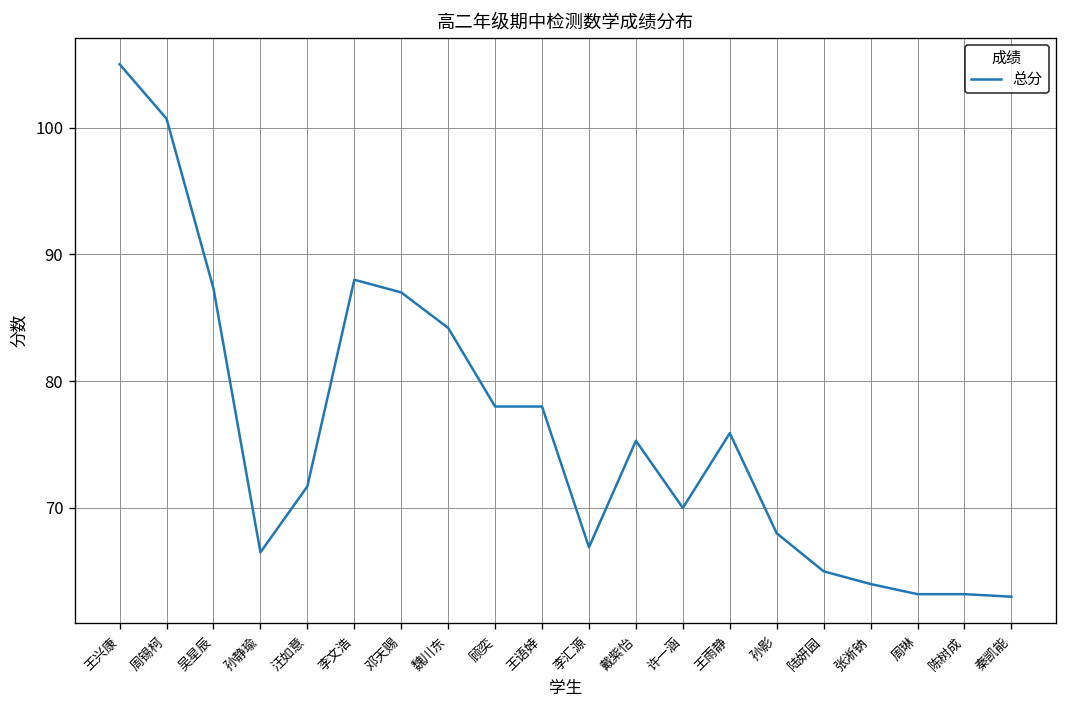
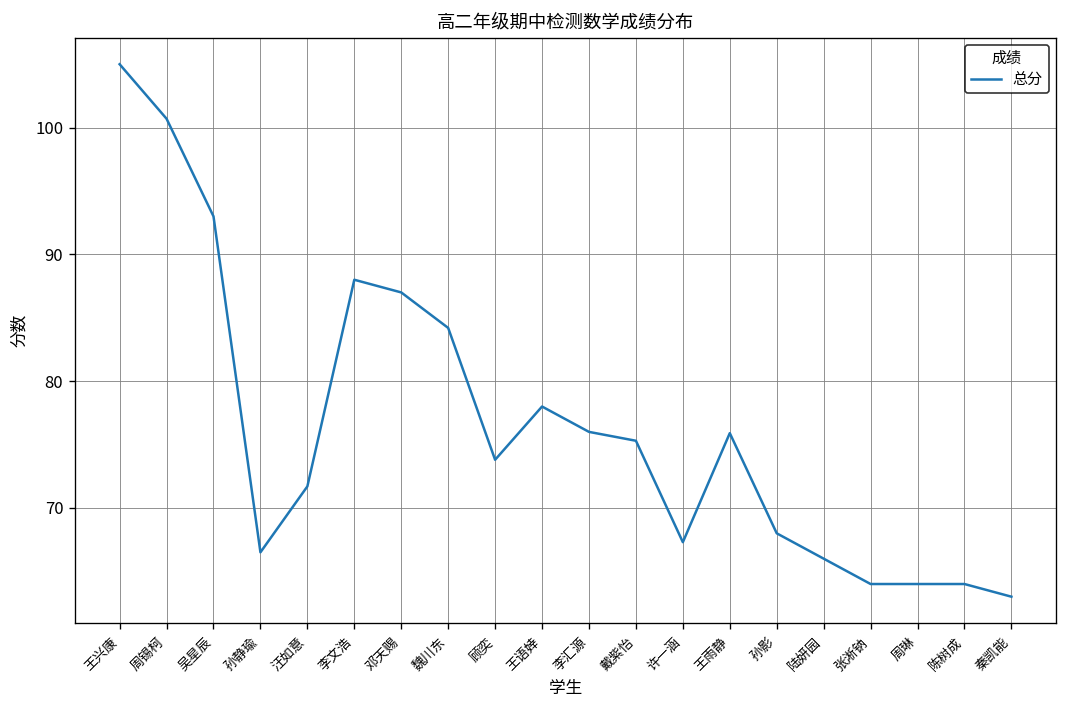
吴星辰: 87.3 -> 93.0
顾奕: 78.0 -> 73.8
李汇源: 66.9 -> 76.0
许一涵: 70.0 -> 67.3
陆妍园: 65 -> 66
周琳: 63.2 -> 64.0
陈树成: 63.2 -> 64.0
